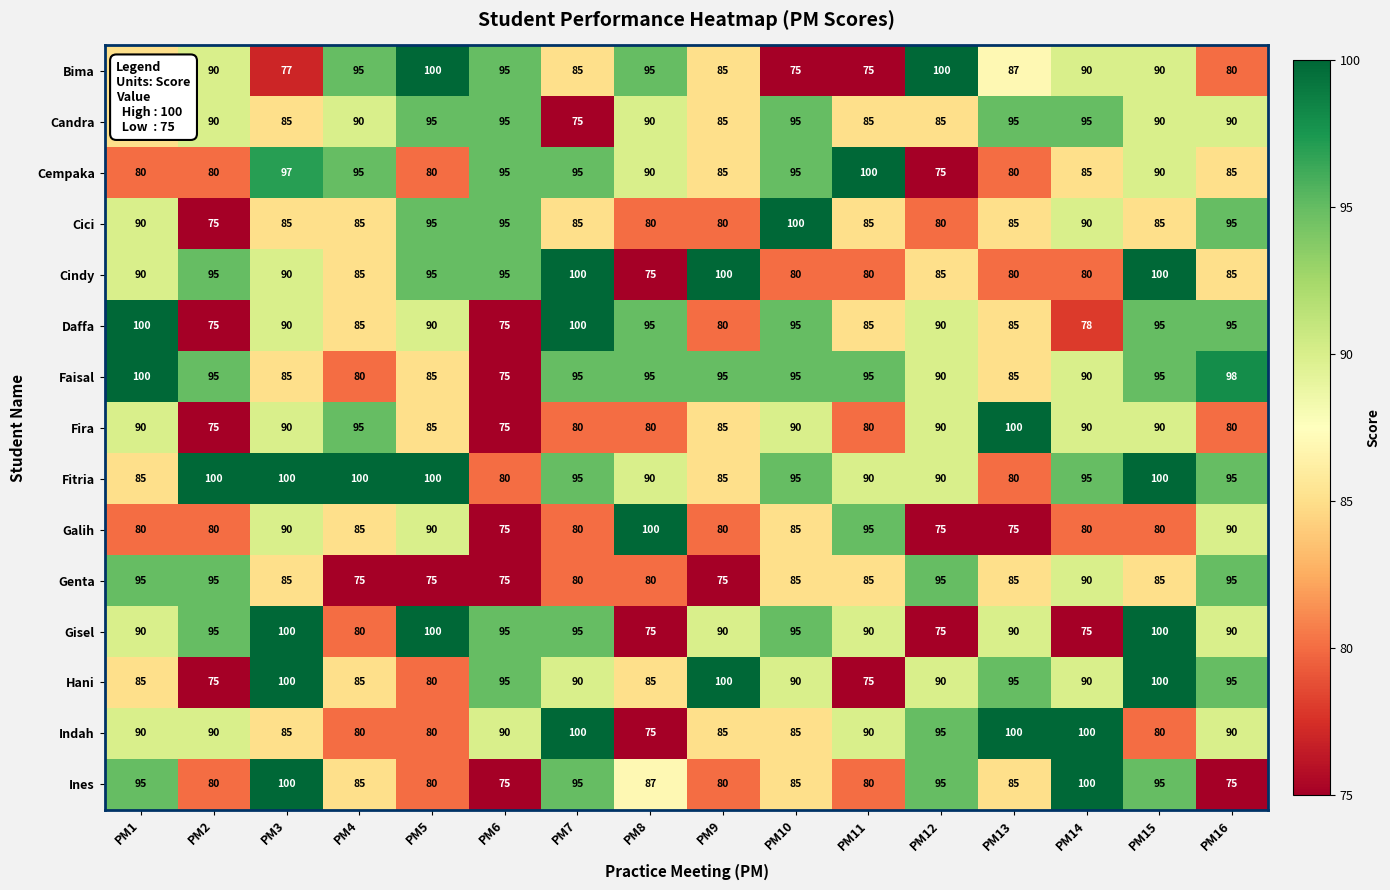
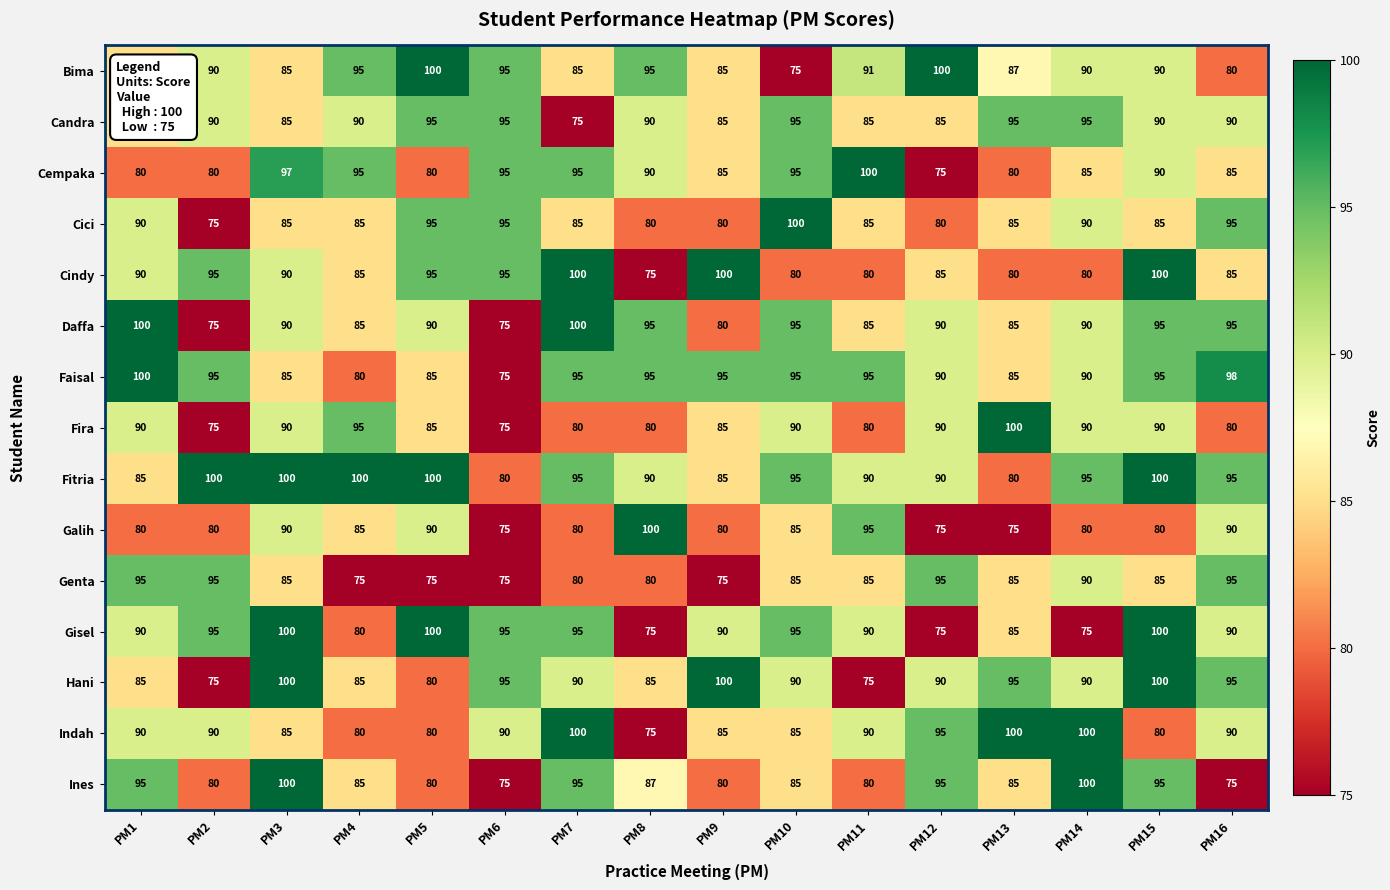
Bima, PM3: 77 -> 85
Bima, PM11: 75 -> 91
Daffa, PM14: 78 -> 90
Gisel, PM13: 90 -> 85
